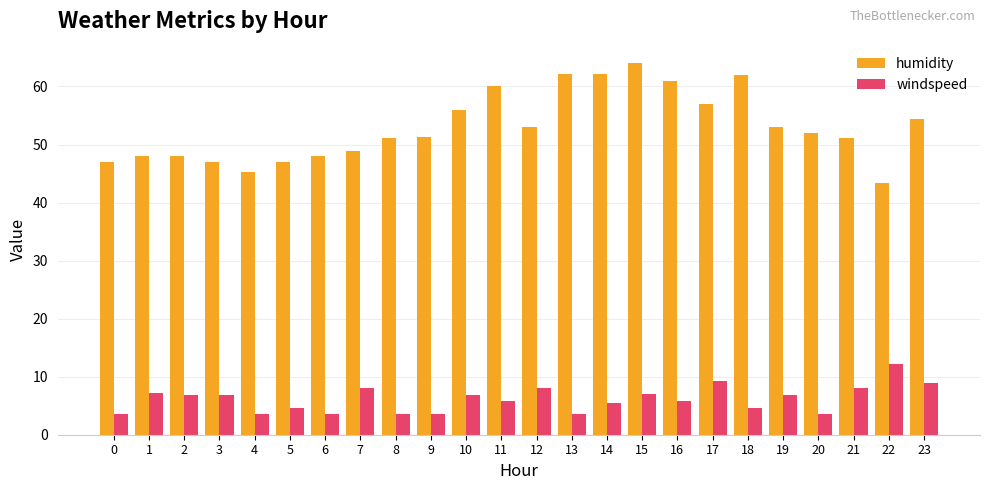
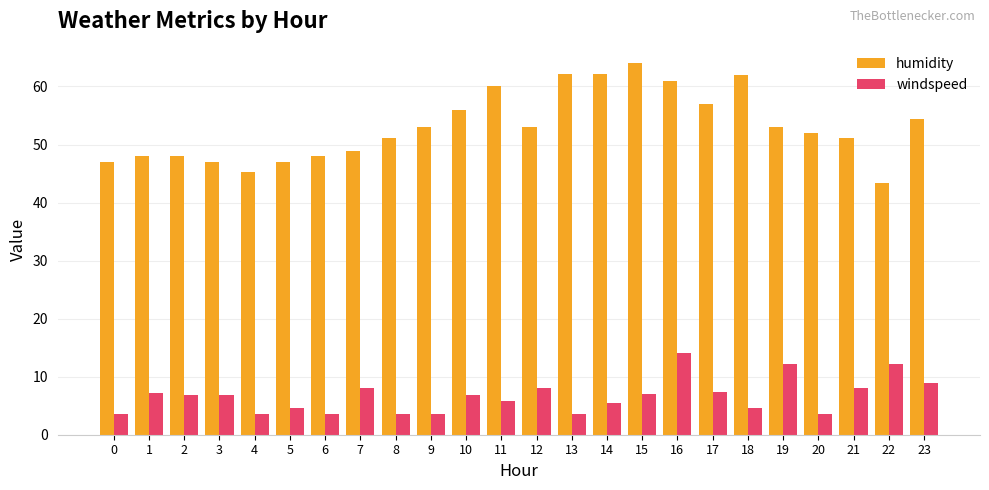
humidity, 9: 51 -> 53
windspeed, 16: 6 -> 14
windspeed, 17: 9 -> 7
windspeed, 19: 7 -> 12
